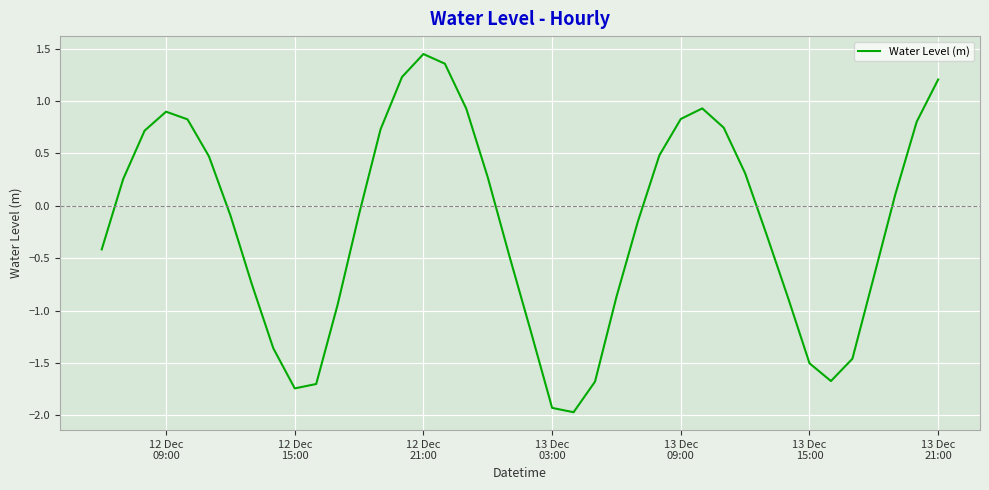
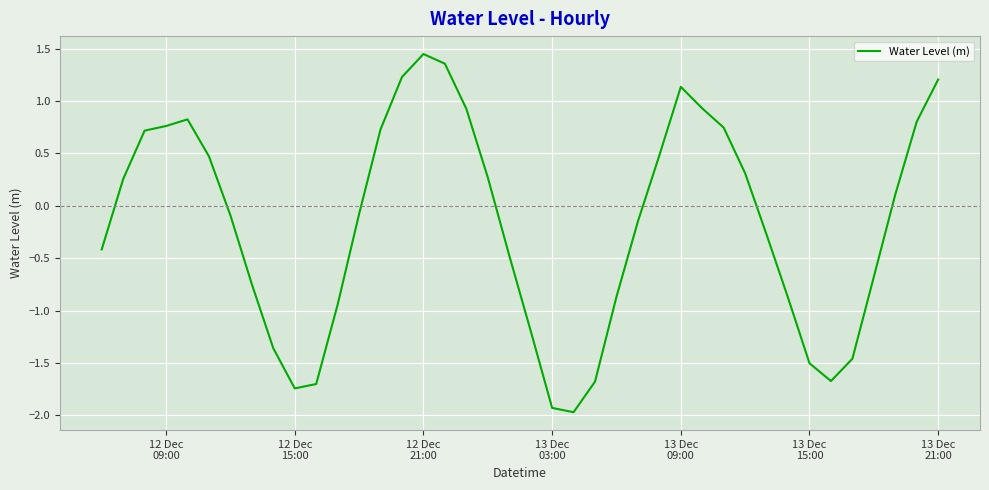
12 Dec 09:00: 0.90 -> 0.76
13 Dec 09:00: 0.83 -> 1.14
